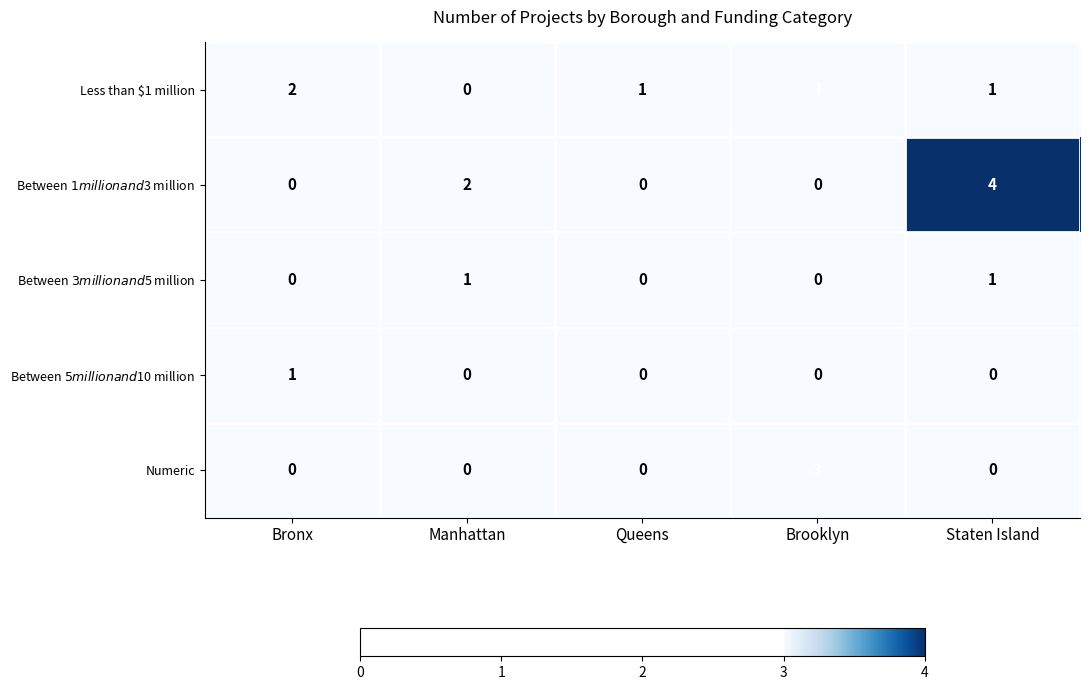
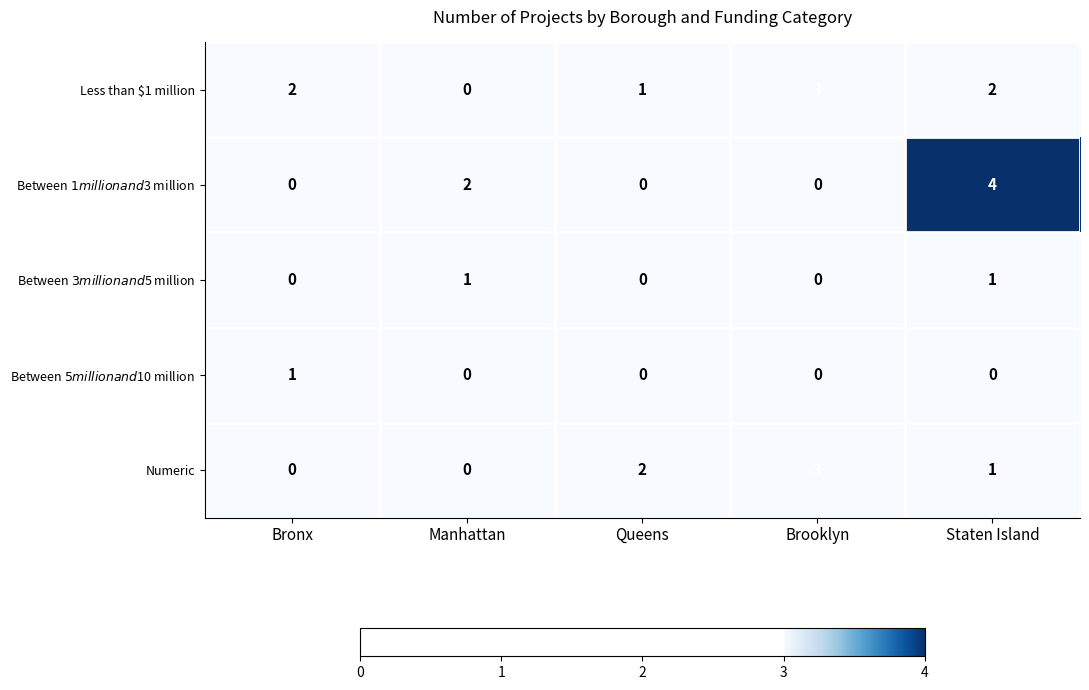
Less than $1 million, Staten Island: 1 -> 2
Numeric, Queens: 0 -> 2
Numeric, Staten Island: 0 -> 1
